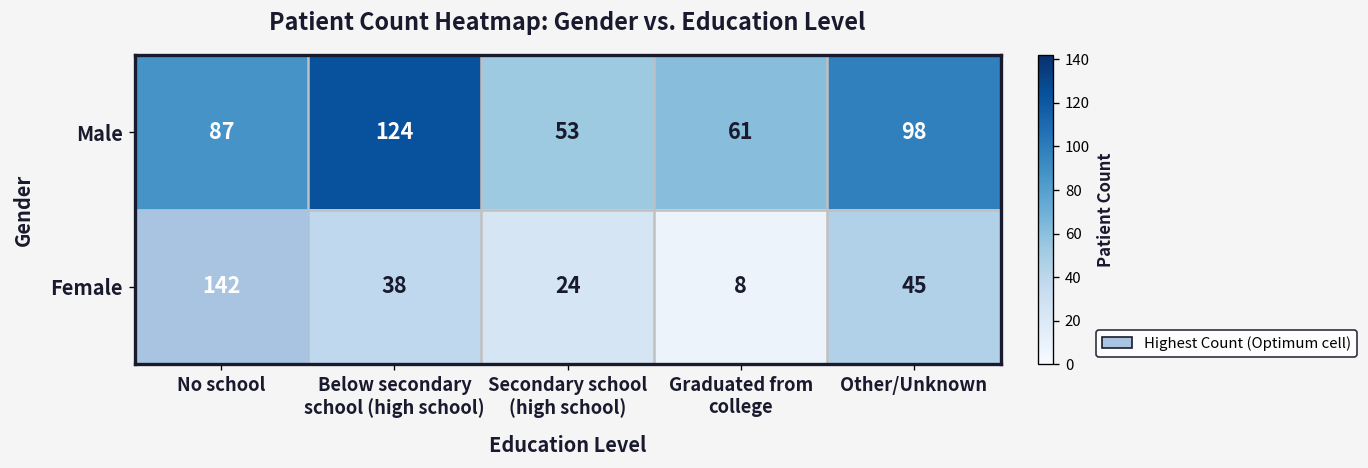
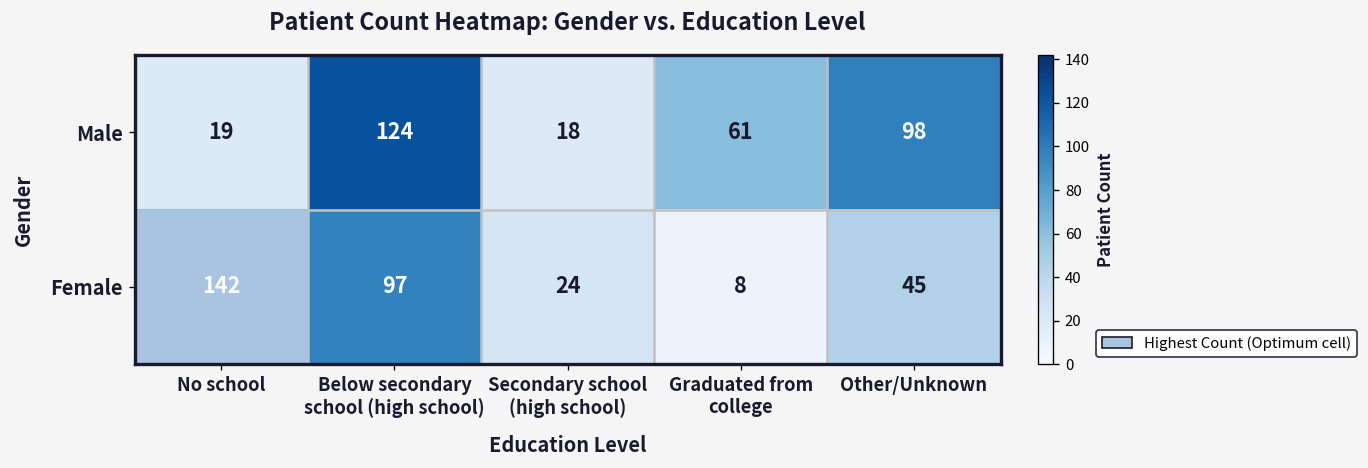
Male, No school: 87 -> 19
Male, Secondary school (high school): 53 -> 18
Female, Below secondary school (high school): 38 -> 97
